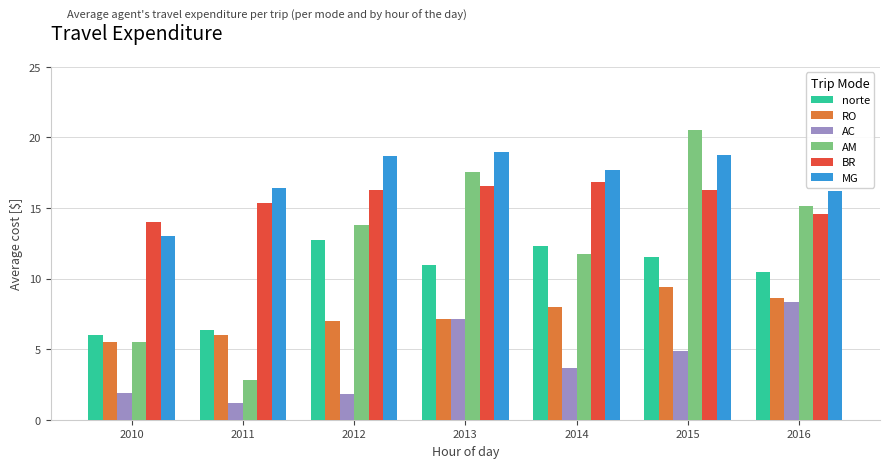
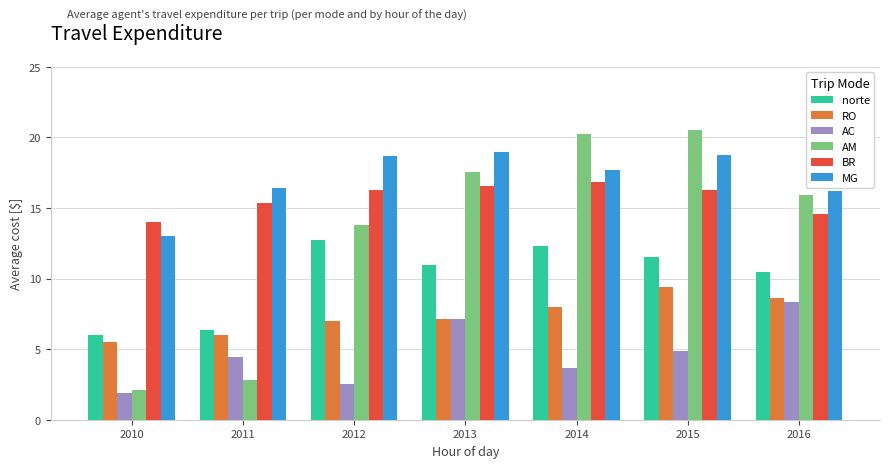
AM, 2010: 5.5 -> 2.1
AC, 2011: 1.2 -> 4.4
AC, 2012: 1.8 -> 2.6
AM, 2014: 11.7 -> 20.2
AM, 2016: 15.1 -> 15.9
